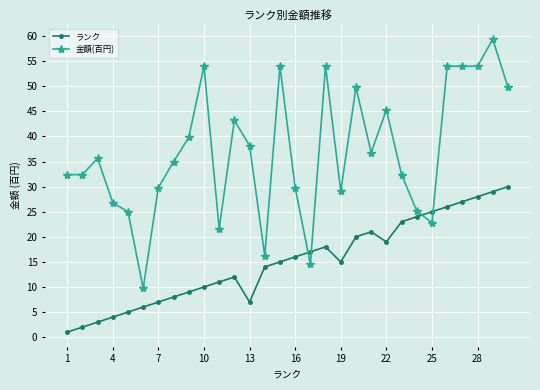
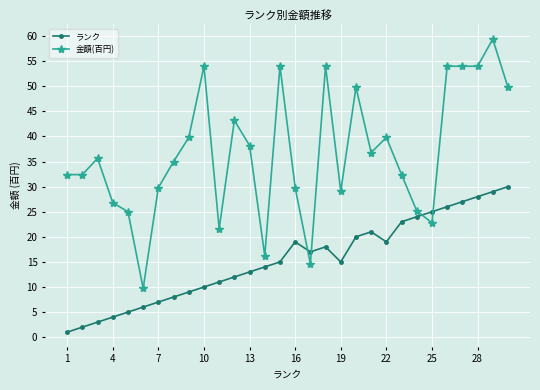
ランク, 13: 7 -> 13
ランク, 16: 16 -> 19
金額(百円), 22: 45 -> 40
